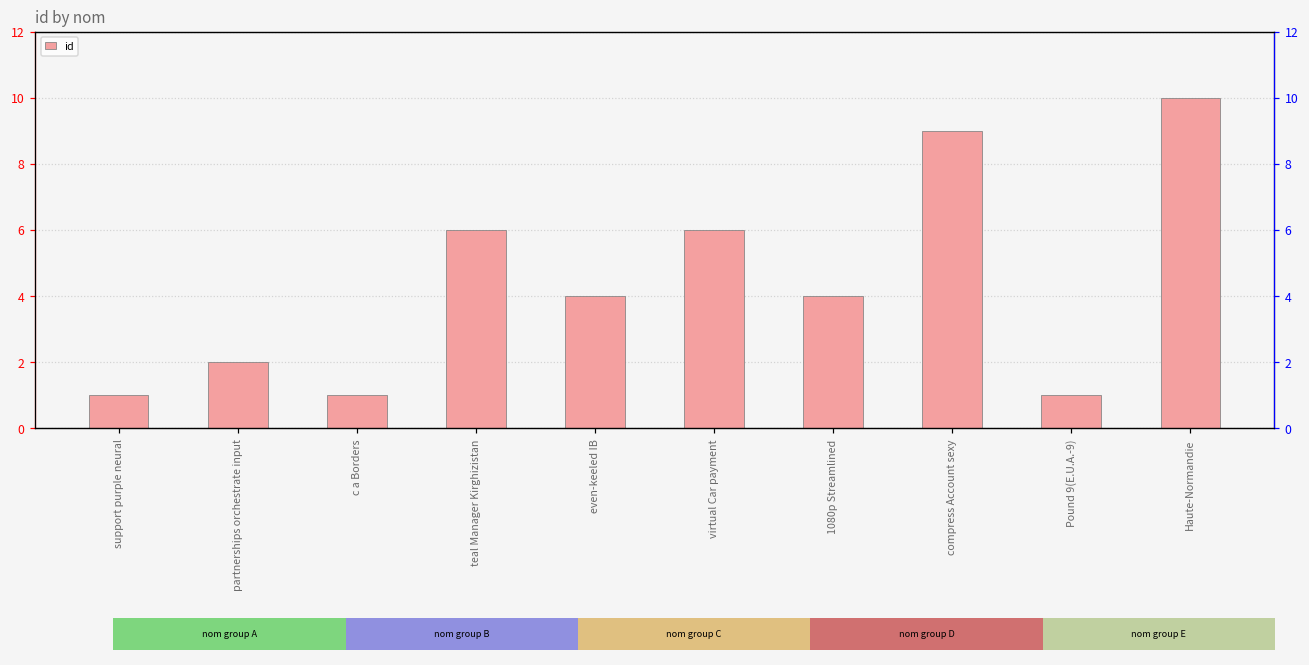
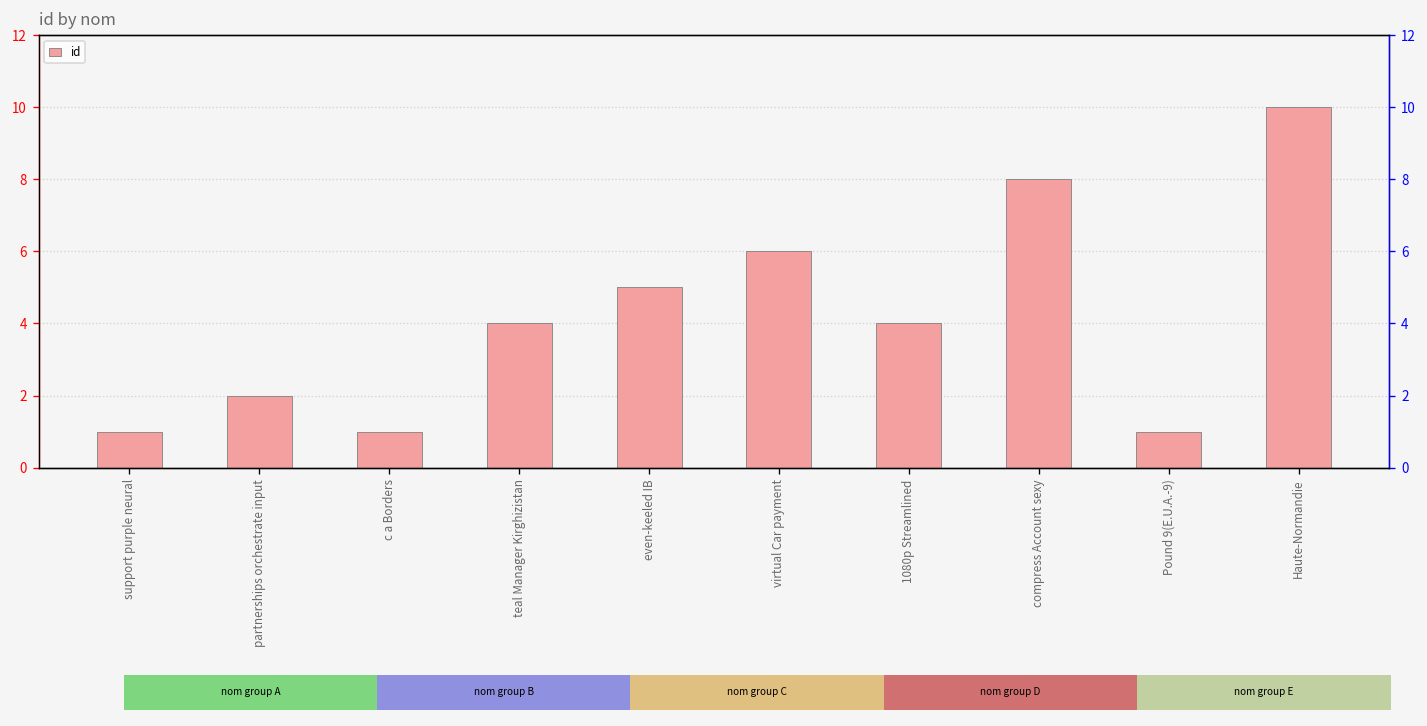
id by nom, teal Manager Kirghizistan: 6 -> 4
id by nom, even-keeled IB: 4 -> 5
id by nom, compress Account sexy: 9 -> 8
